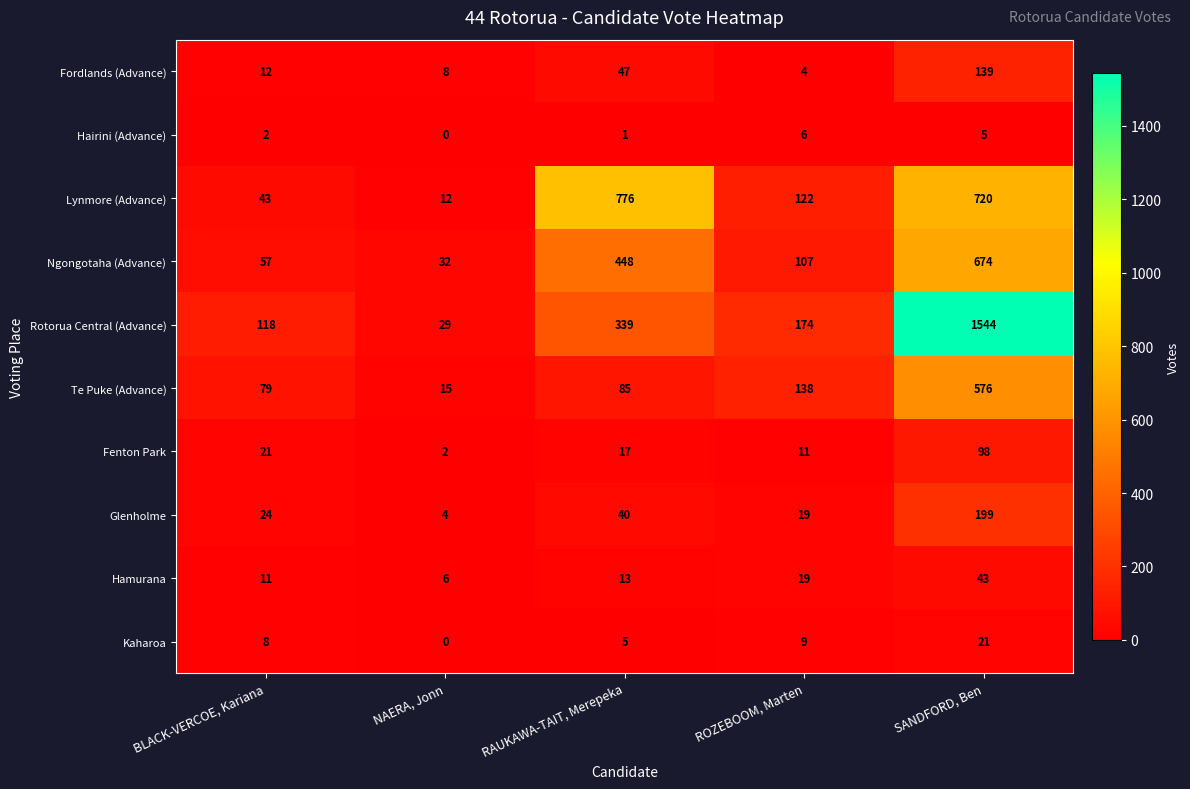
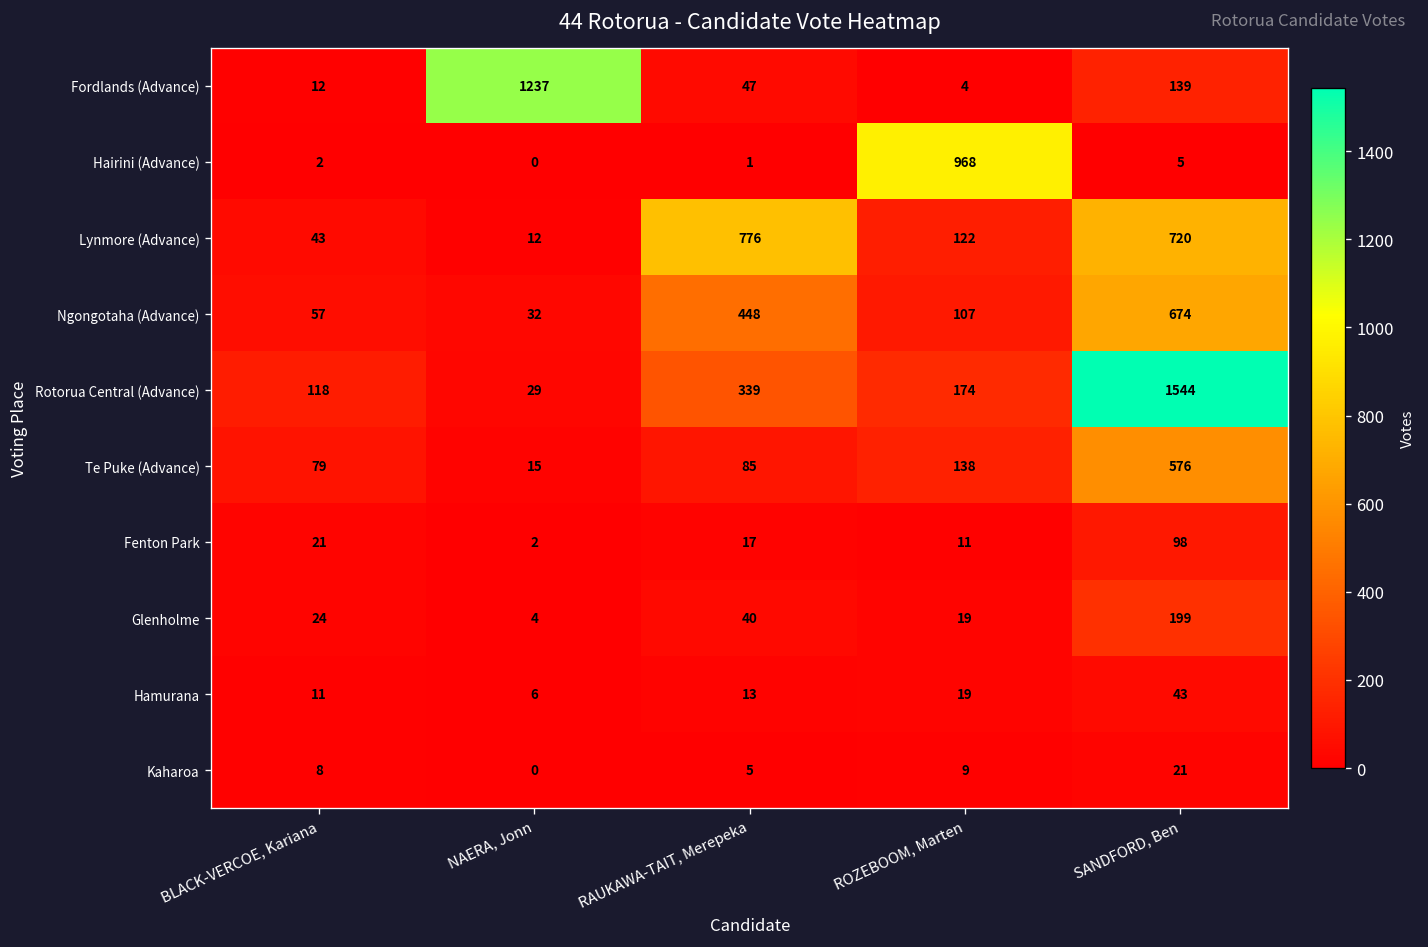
Fordlands (Advance), NAERA, Jonn: 8 -> 1237
Hairini (Advance), ROZEBOOM, Marten: 6 -> 968
